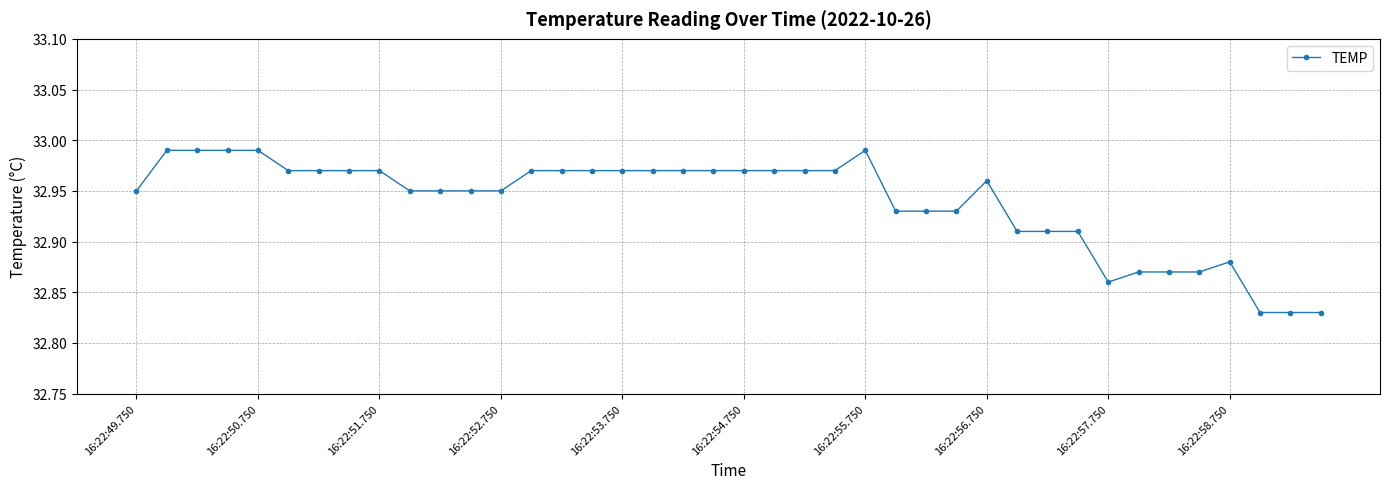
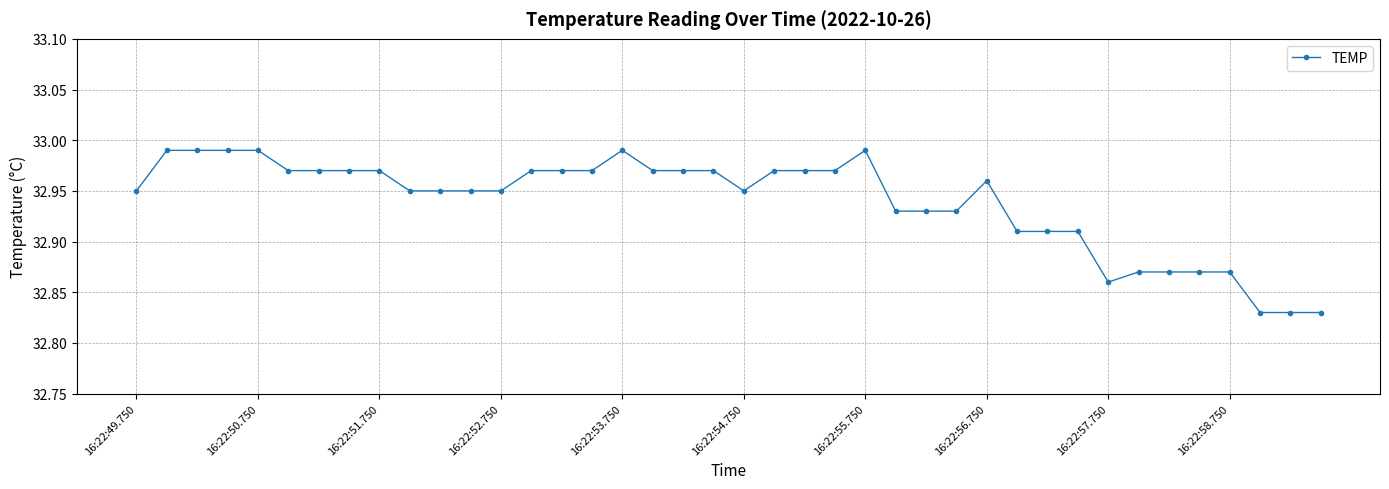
16:22:53.750: 32.97 -> 32.99
16:22:54.750: 32.97 -> 32.95
16:22:58.750: 32.88 -> 32.87
